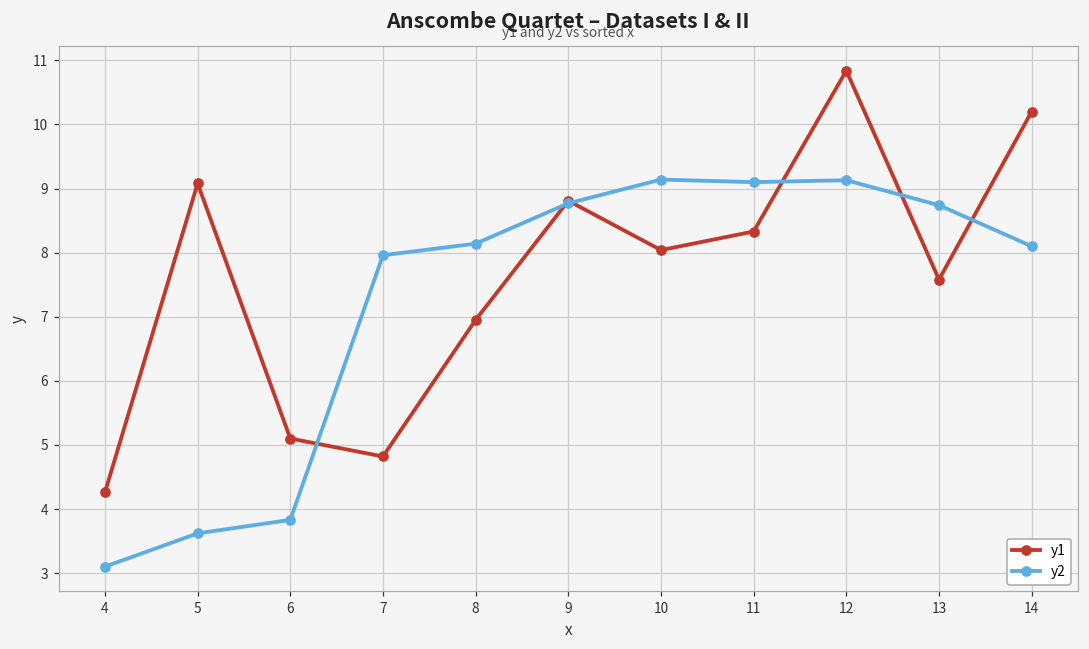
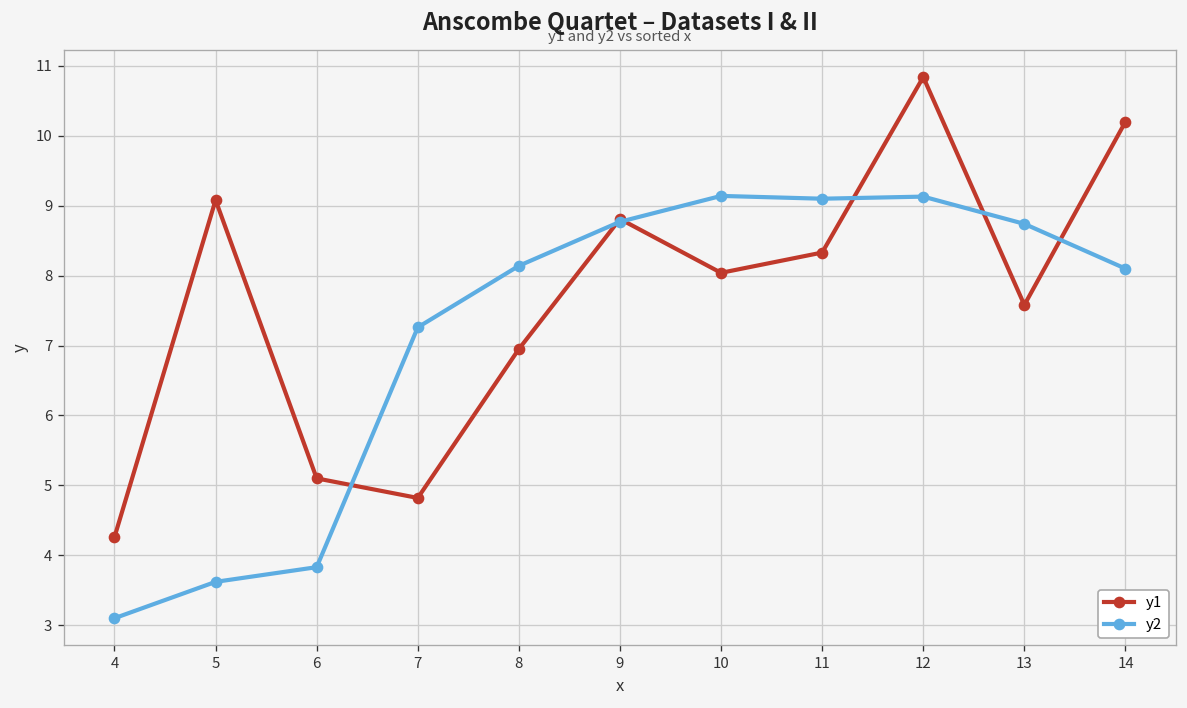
y2, 7: 8.0 -> 7.3
